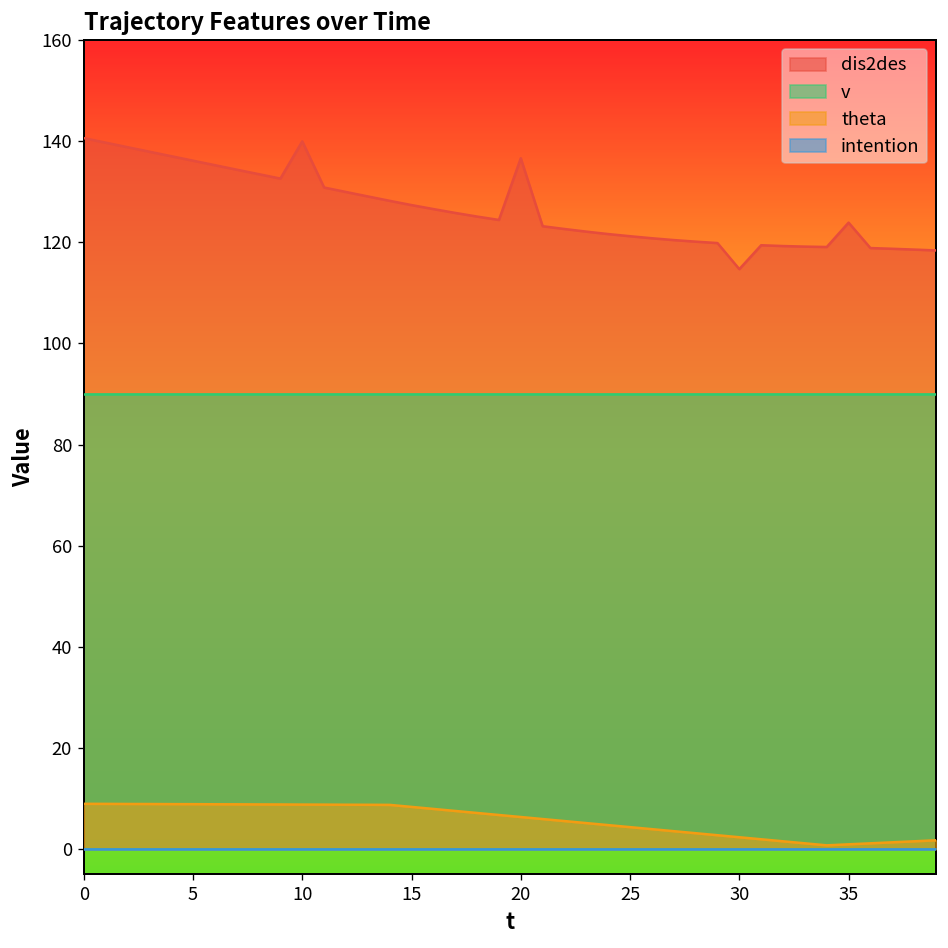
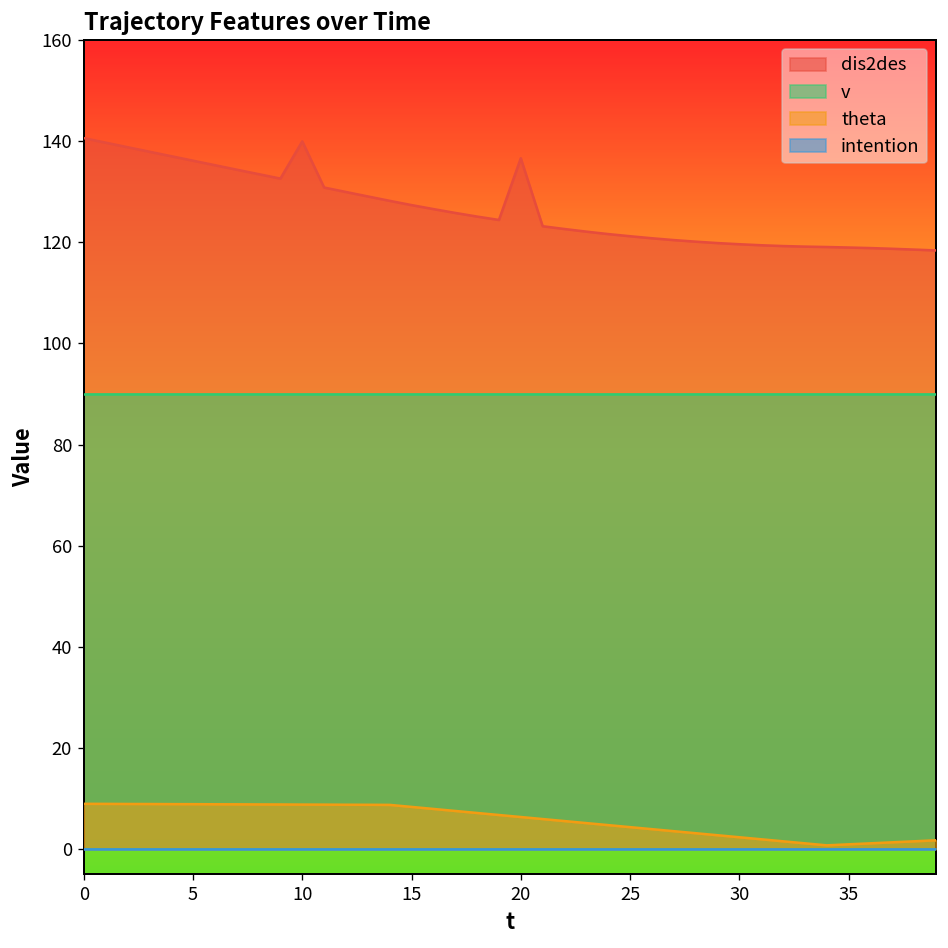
dis2des, 30: 115 -> 120
dis2des, 35: 124 -> 119
